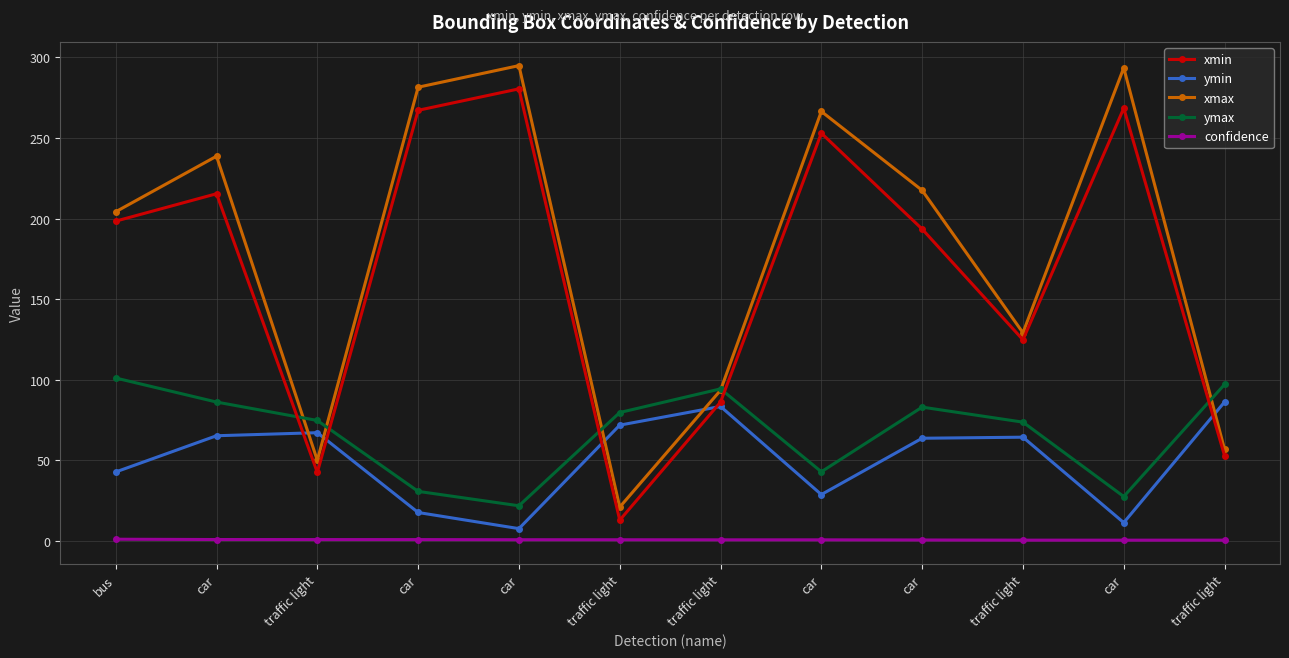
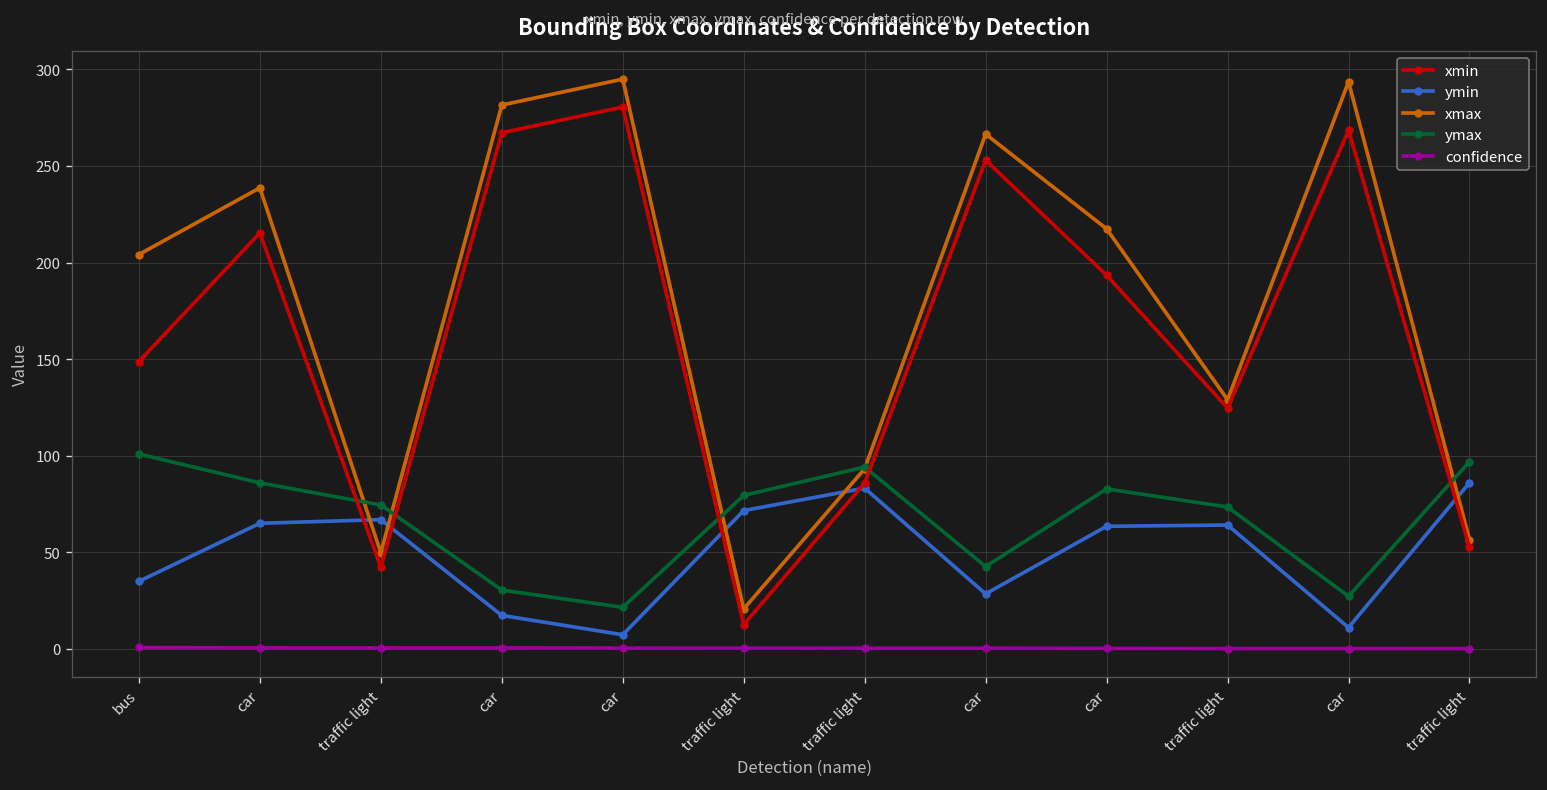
xmin, bus: 198 -> 149
ymin, bus: 43 -> 35
